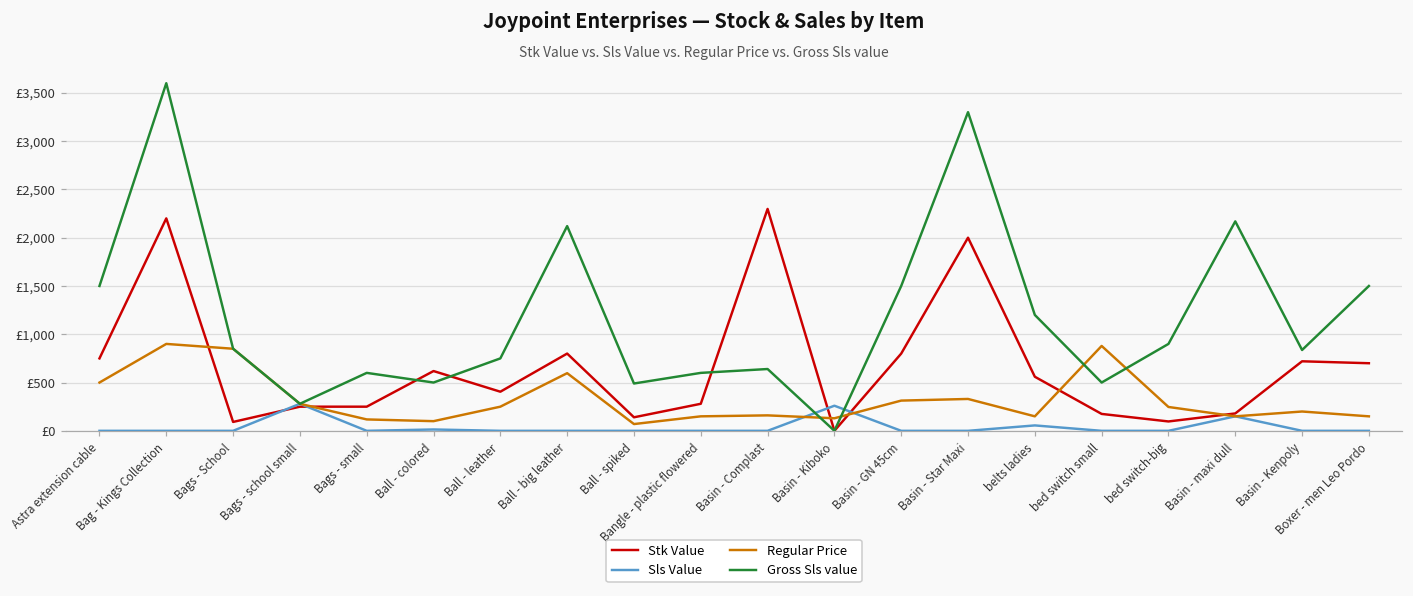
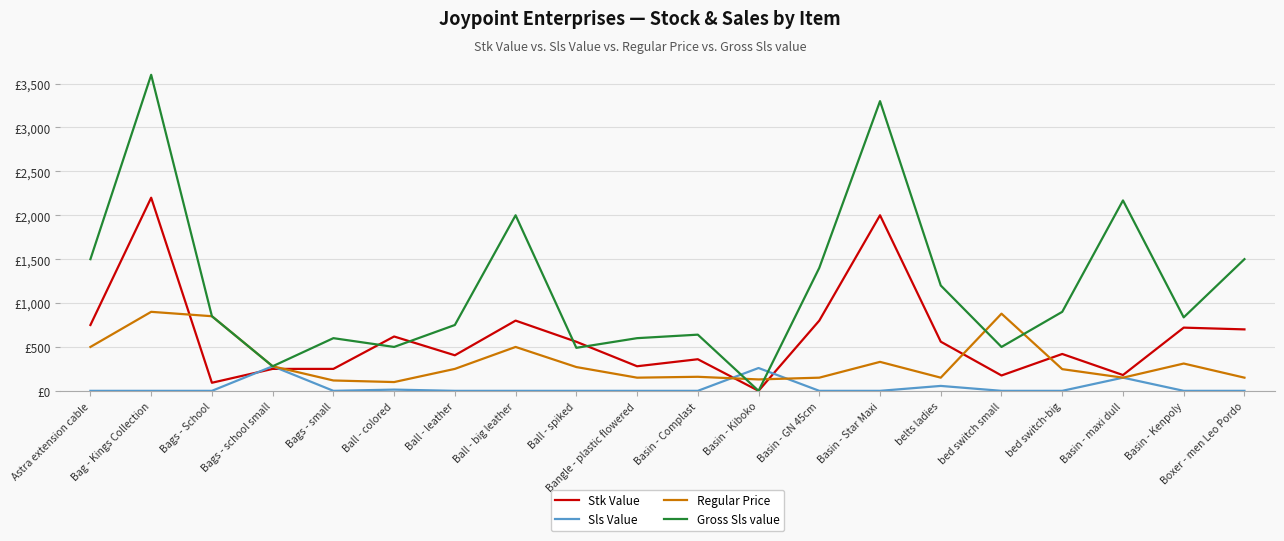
Regular Price, Ball - big leather: £600 -> £500
Gross Sls value, Ball - big leather: £2,100 -> £2,000
Stk Value, Ball - spiked: £100 -> £600
Regular Price, Ball - spiked: £100 -> £300
Stk Value, Basin - Complast: £2,300 -> £400
Regular Price, Basin - GN 45cm: £300 -> £200
Gross Sls value, Basin - GN 45cm: £1,500 -> £1,400
Stk Value, bed switch-big: £100 -> £400
Regular Price, Basin - Kenpoly: £200 -> £300
